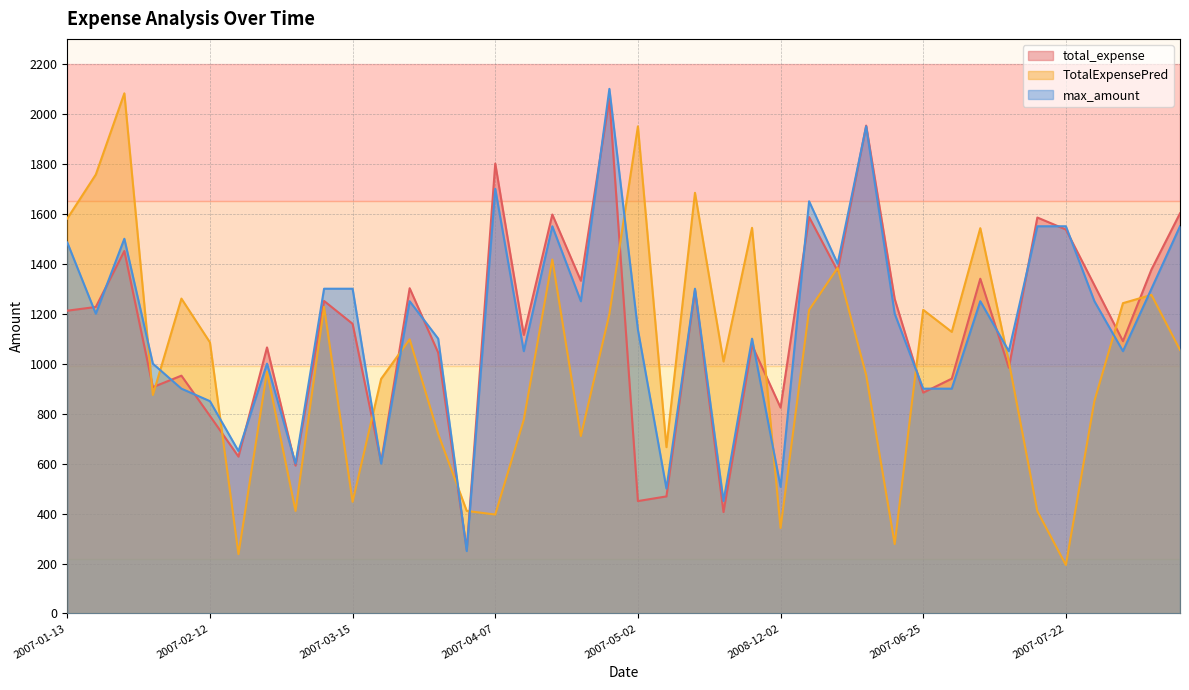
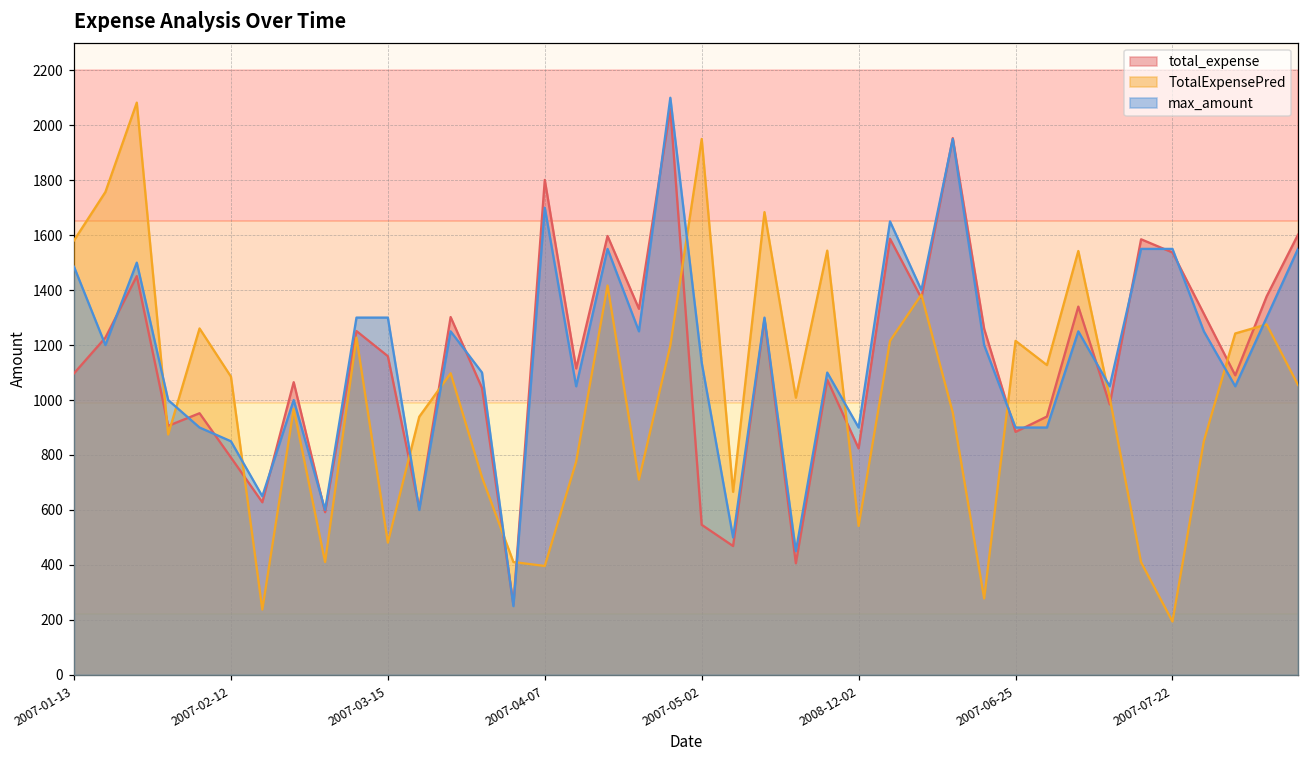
total_expense, 2007-01-13: 1210 -> 1100
TotalExpensePred, 2007-03-15: 450 -> 480
total_expense, 2007-05-02: 450 -> 550
TotalExpensePred, 2008-12-02: 340 -> 540
max_amount, 2008-12-02: 510 -> 900
